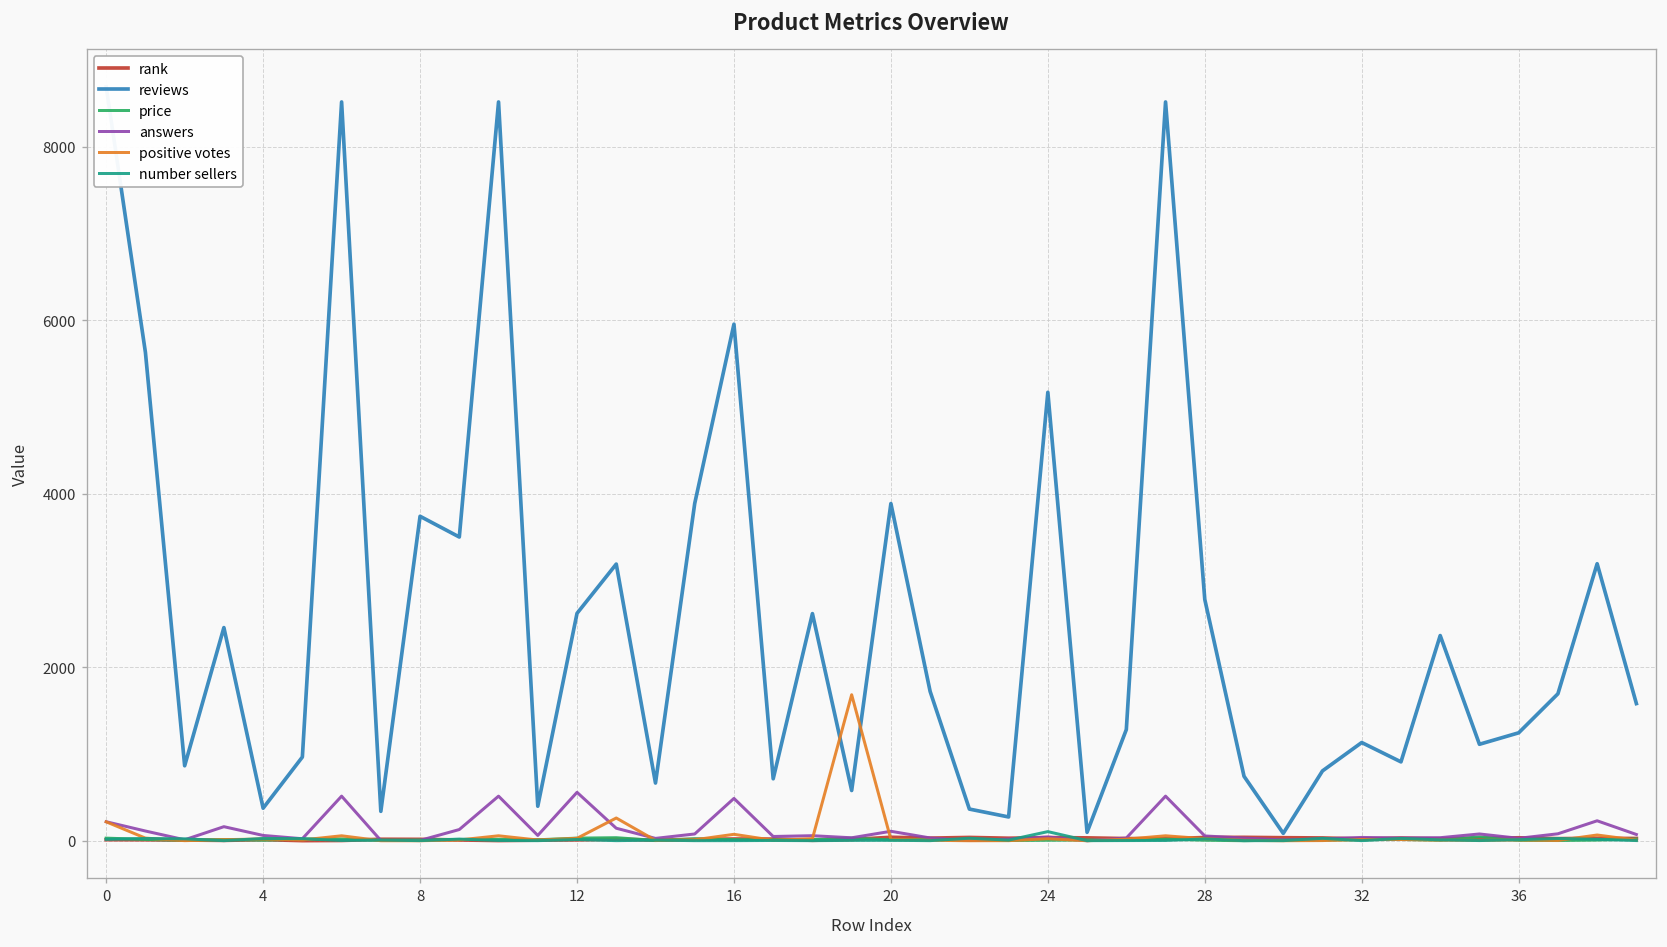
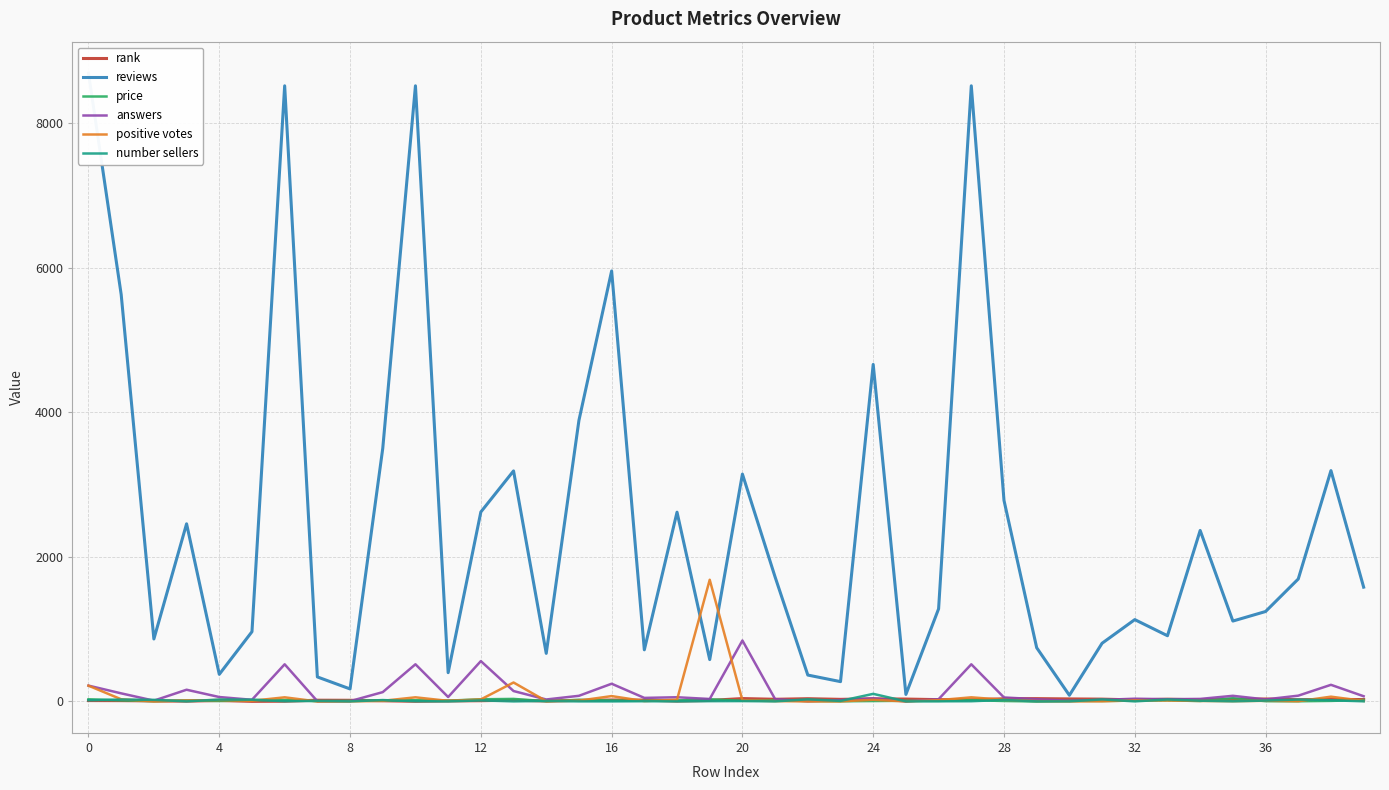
reviews, 8: 3700 -> 200
answers, 16: 500 -> 200
reviews, 20: 3900 -> 3100
answers, 20: 100 -> 800
reviews, 24: 5200 -> 4700
